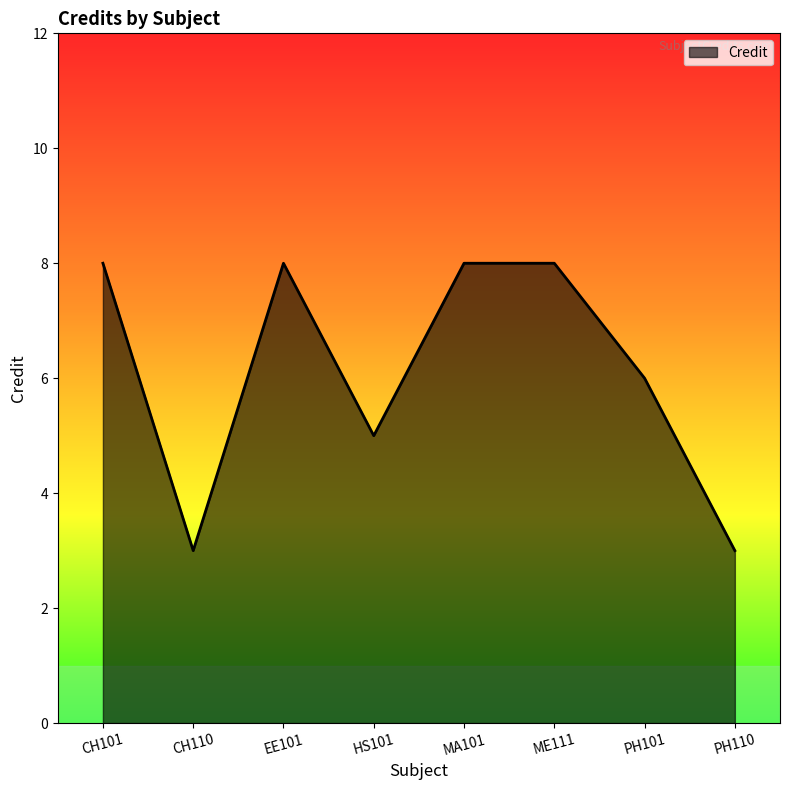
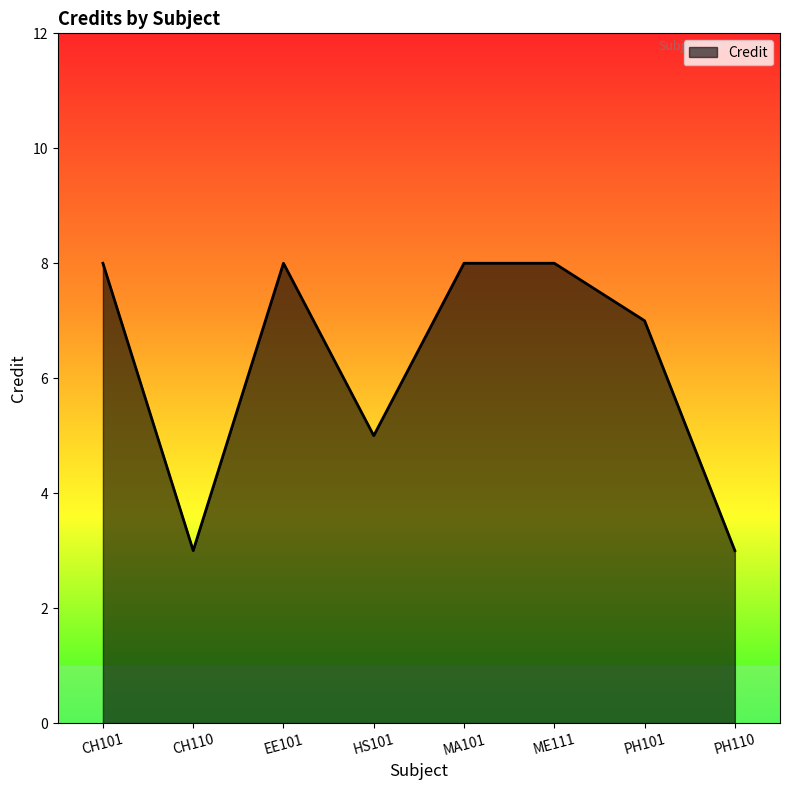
PH101: 6 -> 7
